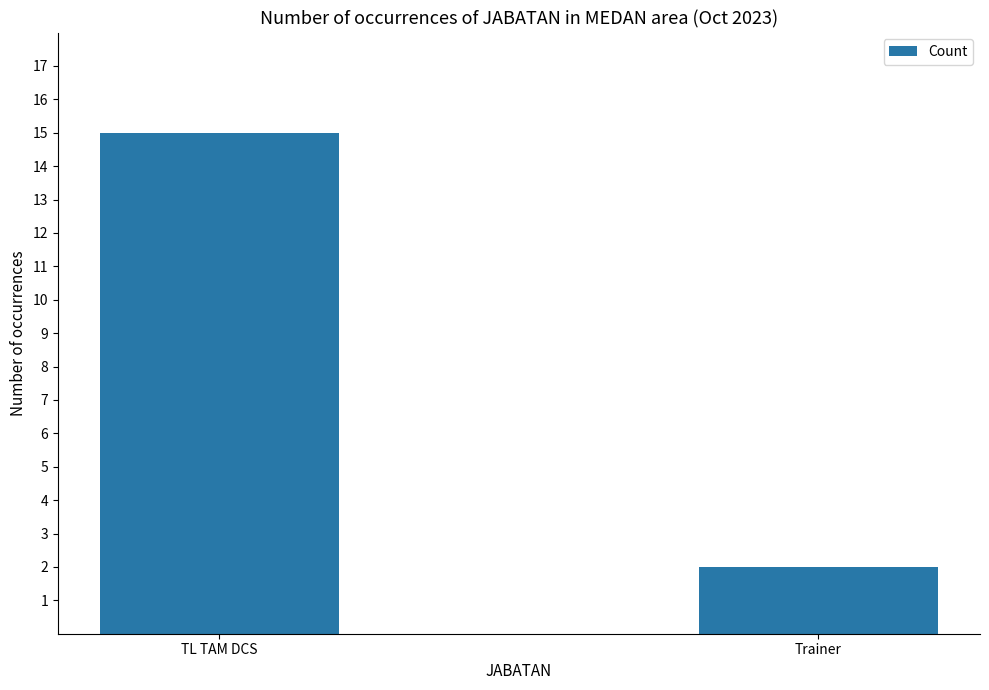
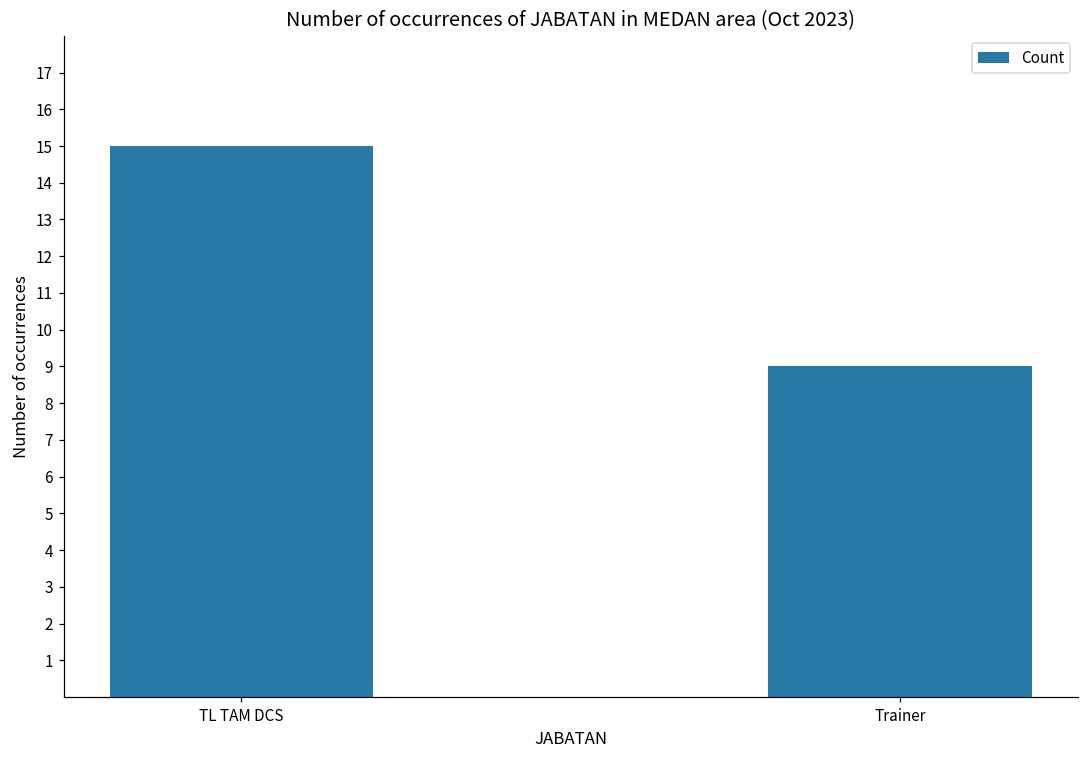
Trainer: 2 -> 9
